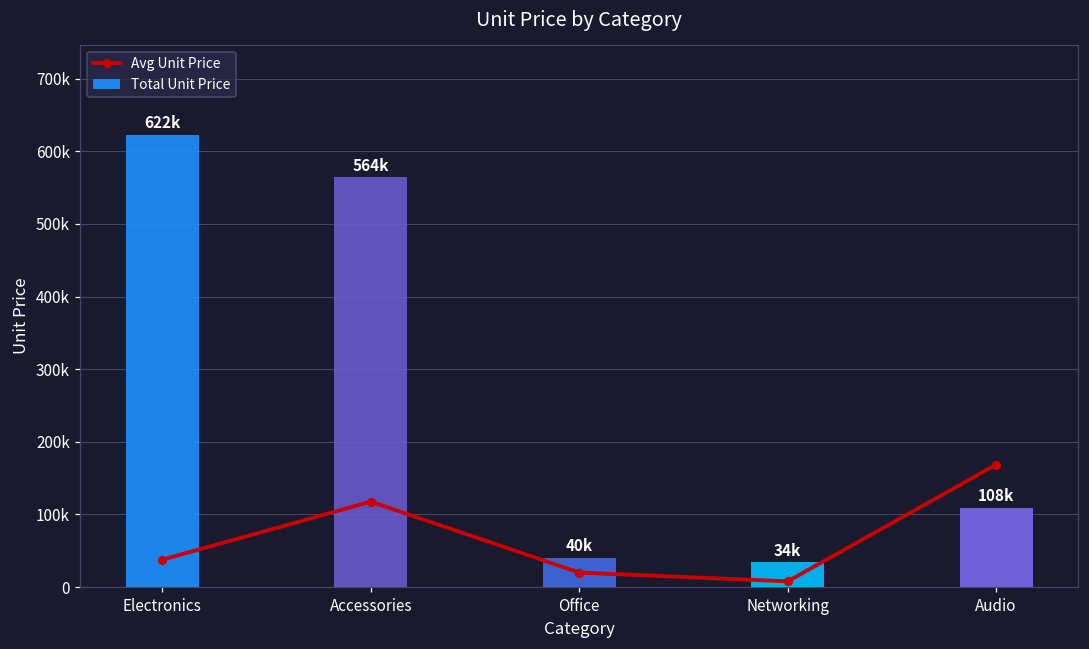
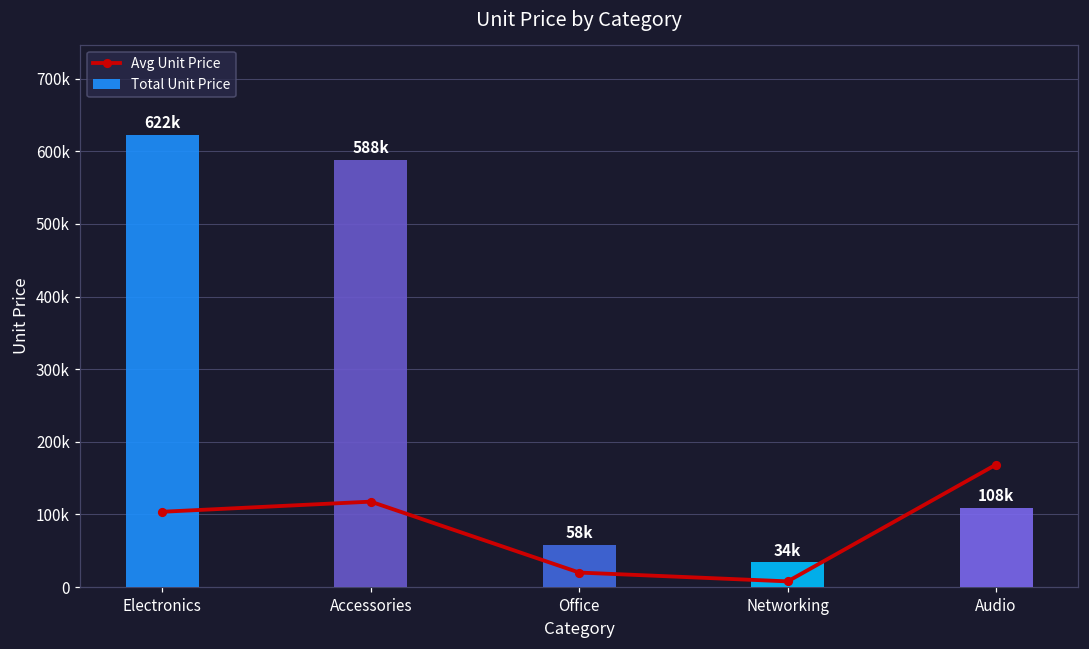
Avg Unit Price, Electronics: 40000 -> 100000
Total Unit Price, Accessories: 564k -> 588k
Total Unit Price, Office: 40k -> 58k
